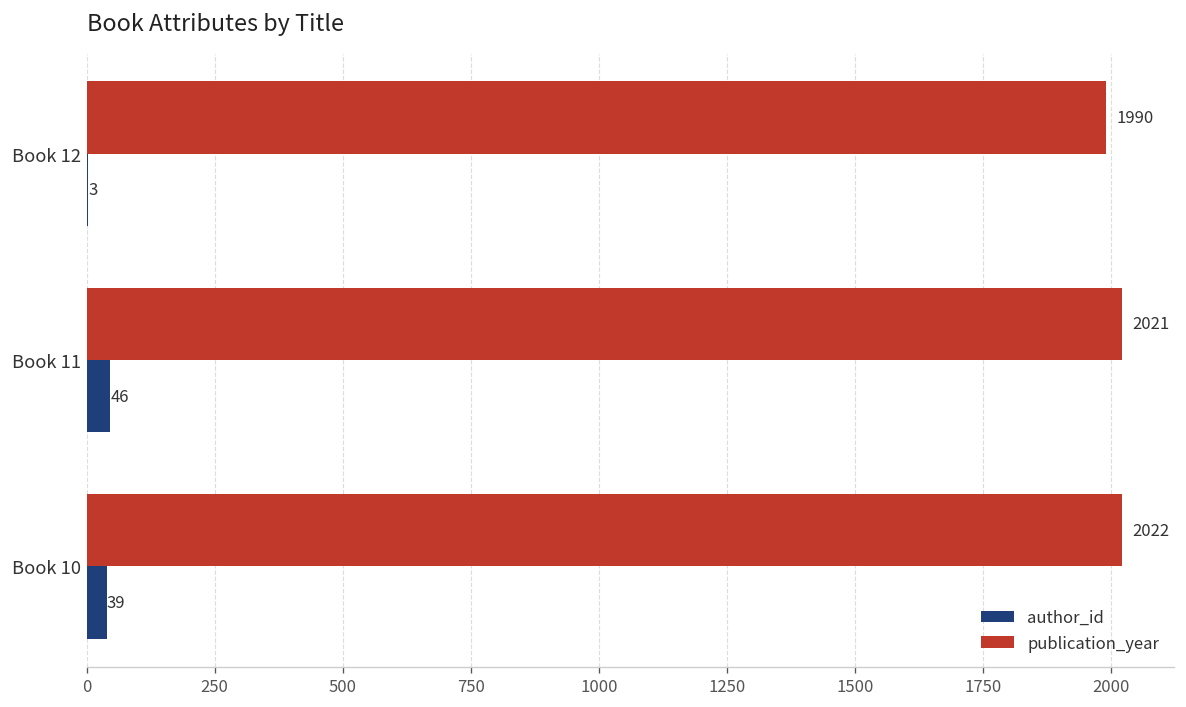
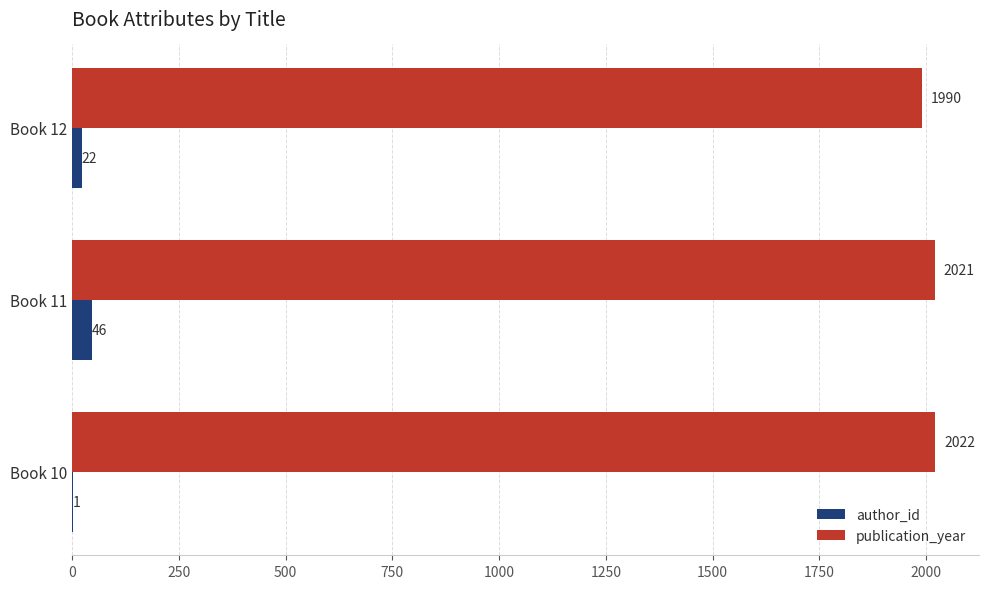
author_id, Book 12: 3 -> 22
author_id, Book 10: 39 -> 1
